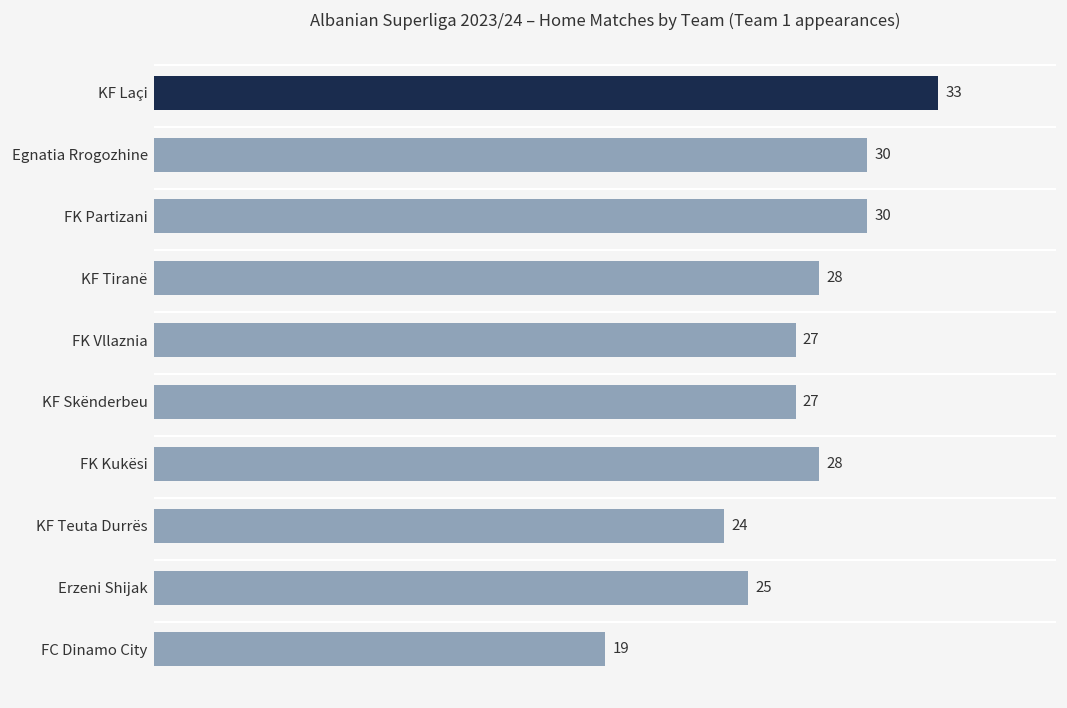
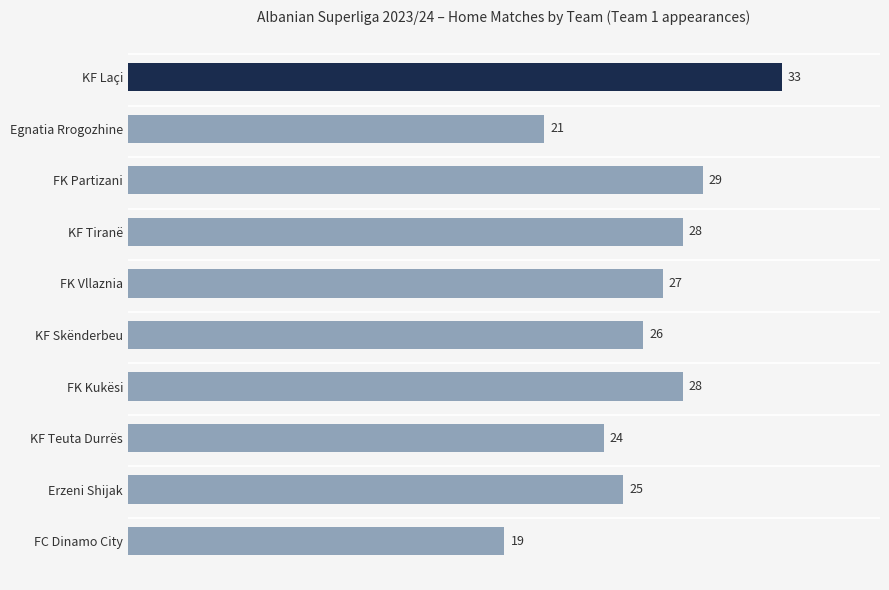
Egnatia Rrogozhine: 30 -> 21
FK Partizani: 30 -> 29
KF Skënderbeu: 27 -> 26
